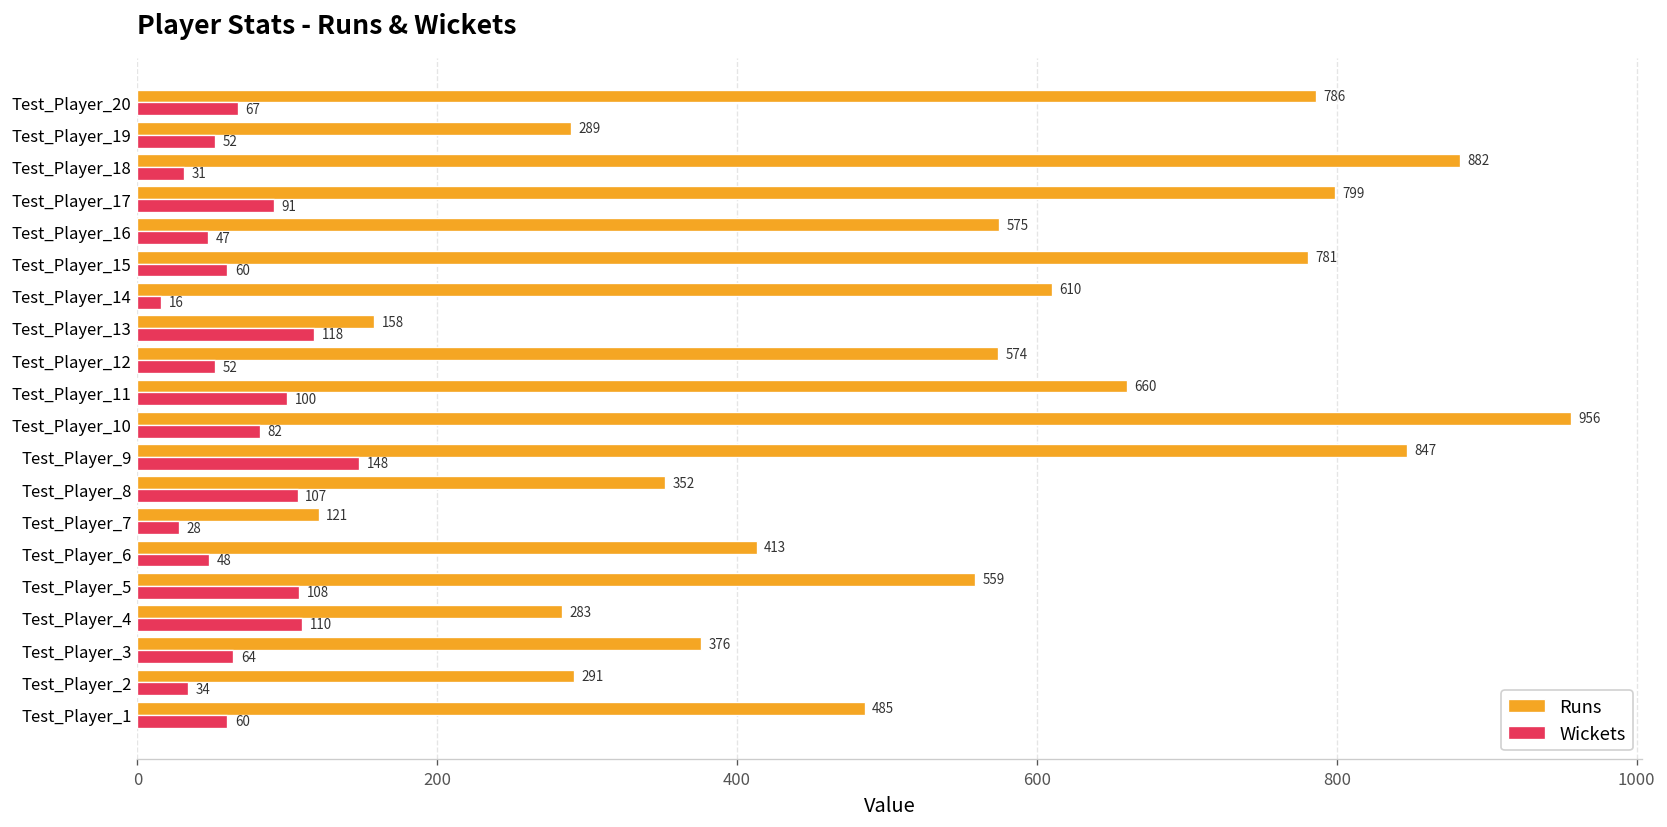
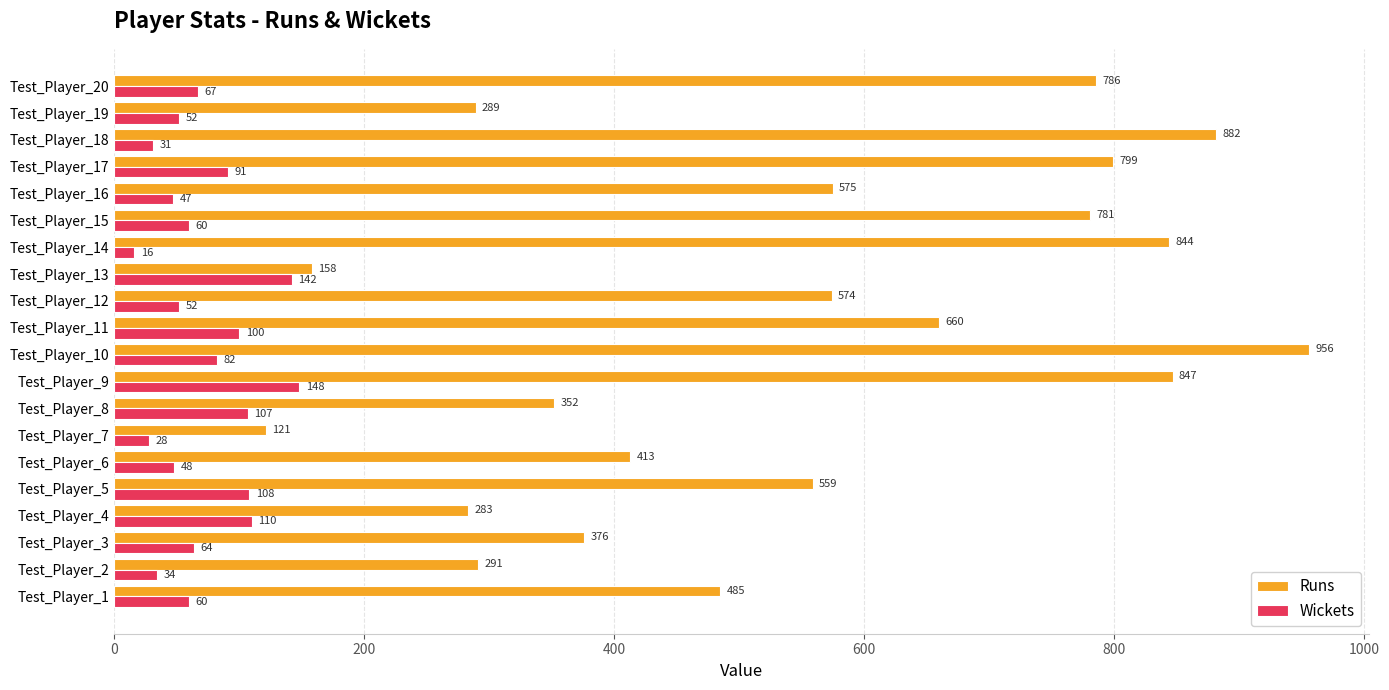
Runs, Test_Player_14: 610 -> 844
Wickets, Test_Player_13: 118 -> 142
